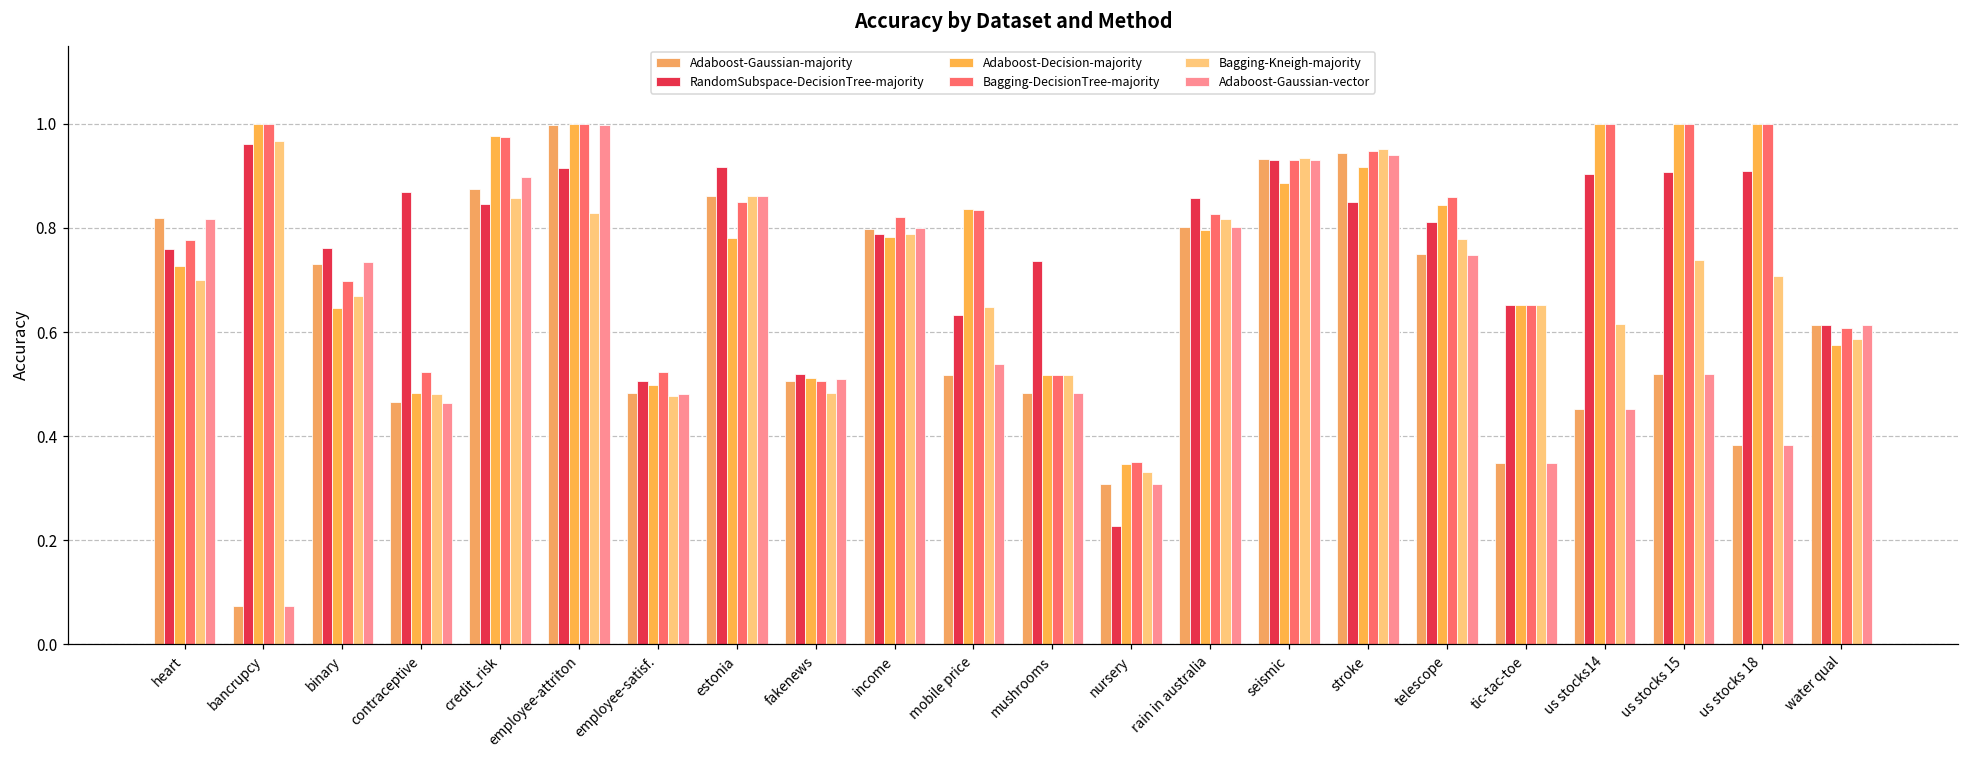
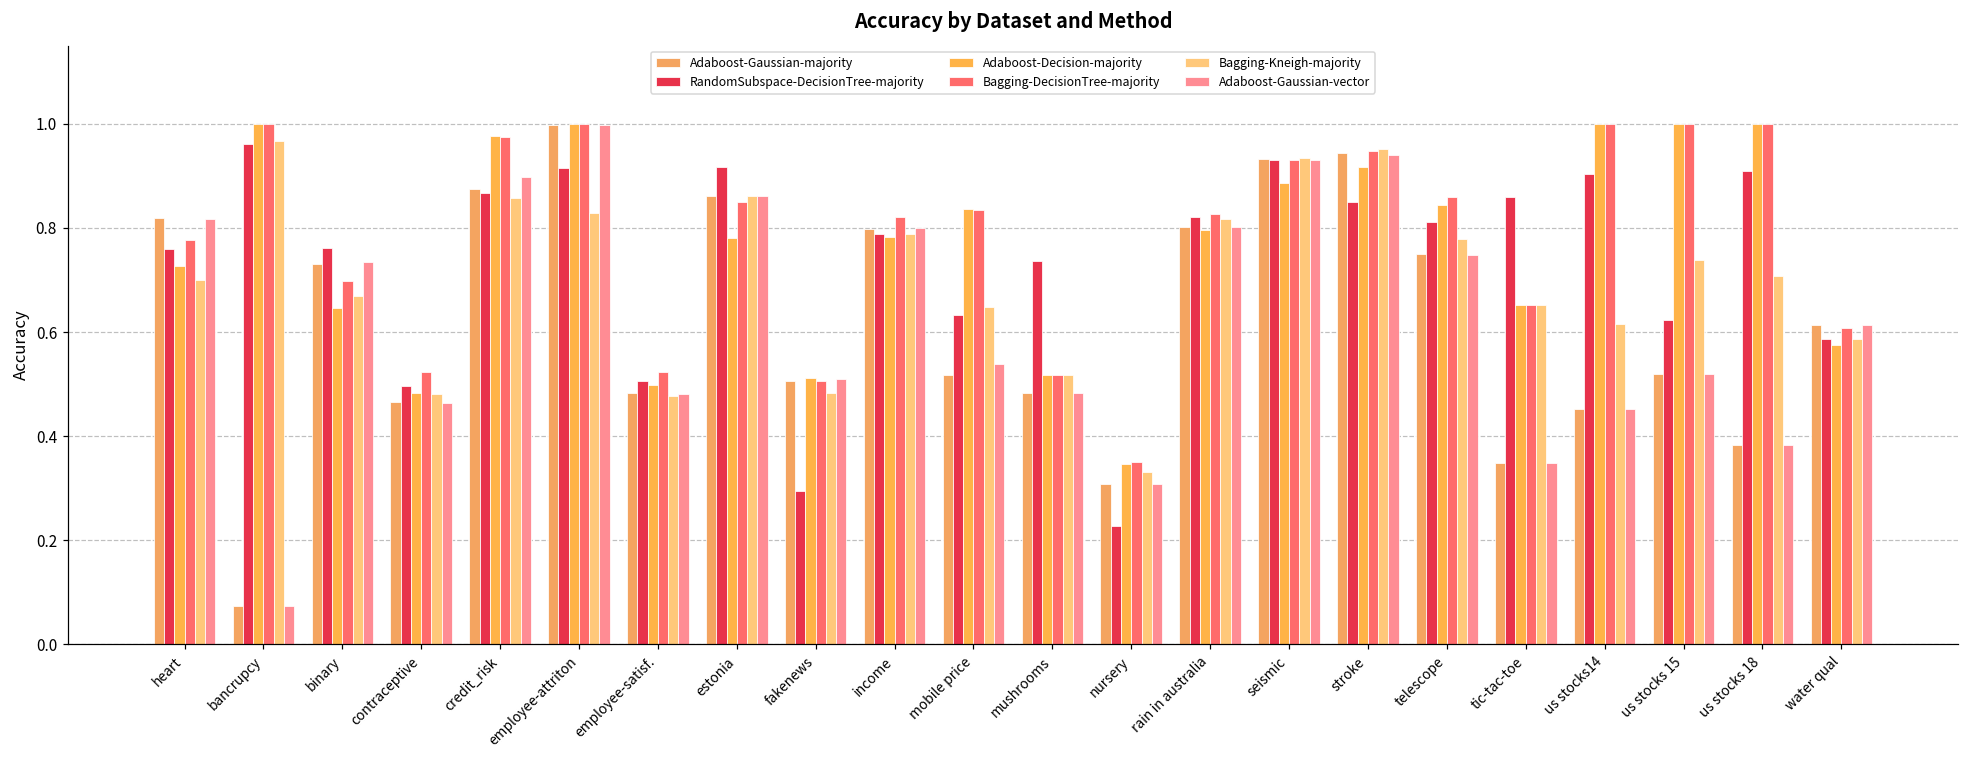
RandomSubspace-DecisionTree-majority, contraceptive: 0.87 -> 0.50
RandomSubspace-DecisionTree-majority, credit_risk: 0.85 -> 0.87
RandomSubspace-DecisionTree-majority, fakenews: 0.52 -> 0.29
RandomSubspace-DecisionTree-majority, rain in australia: 0.86 -> 0.82
RandomSubspace-DecisionTree-majority, tic-tac-toe: 0.65 -> 0.86
RandomSubspace-DecisionTree-majority, us stocks 15: 0.91 -> 0.62
RandomSubspace-DecisionTree-majority, water qual: 0.61 -> 0.59
